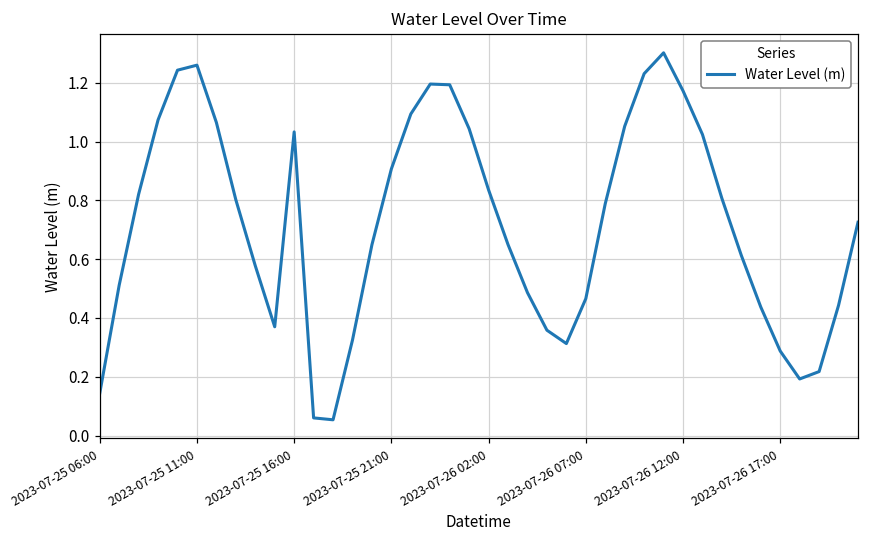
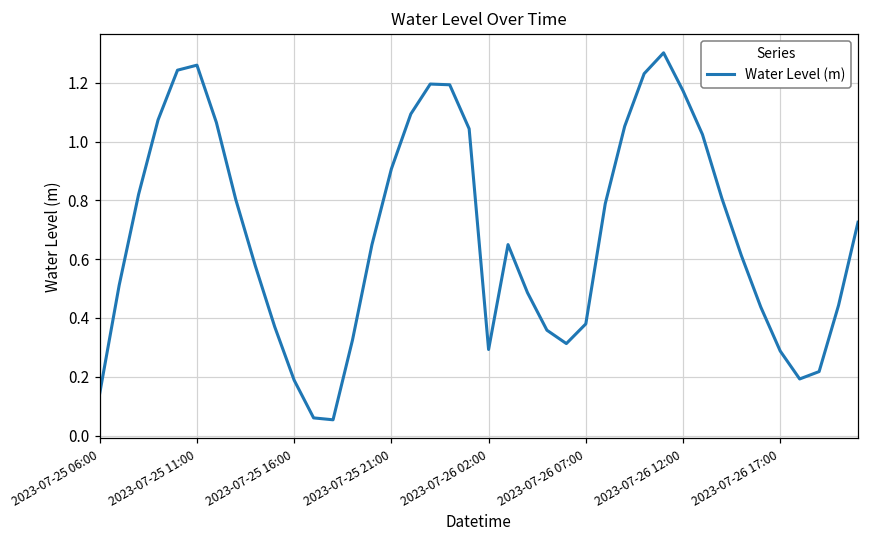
2023-07-25 16:00: 1.03 -> 0.19
2023-07-26 02:00: 0.84 -> 0.29
2023-07-26 07:00: 0.47 -> 0.38
